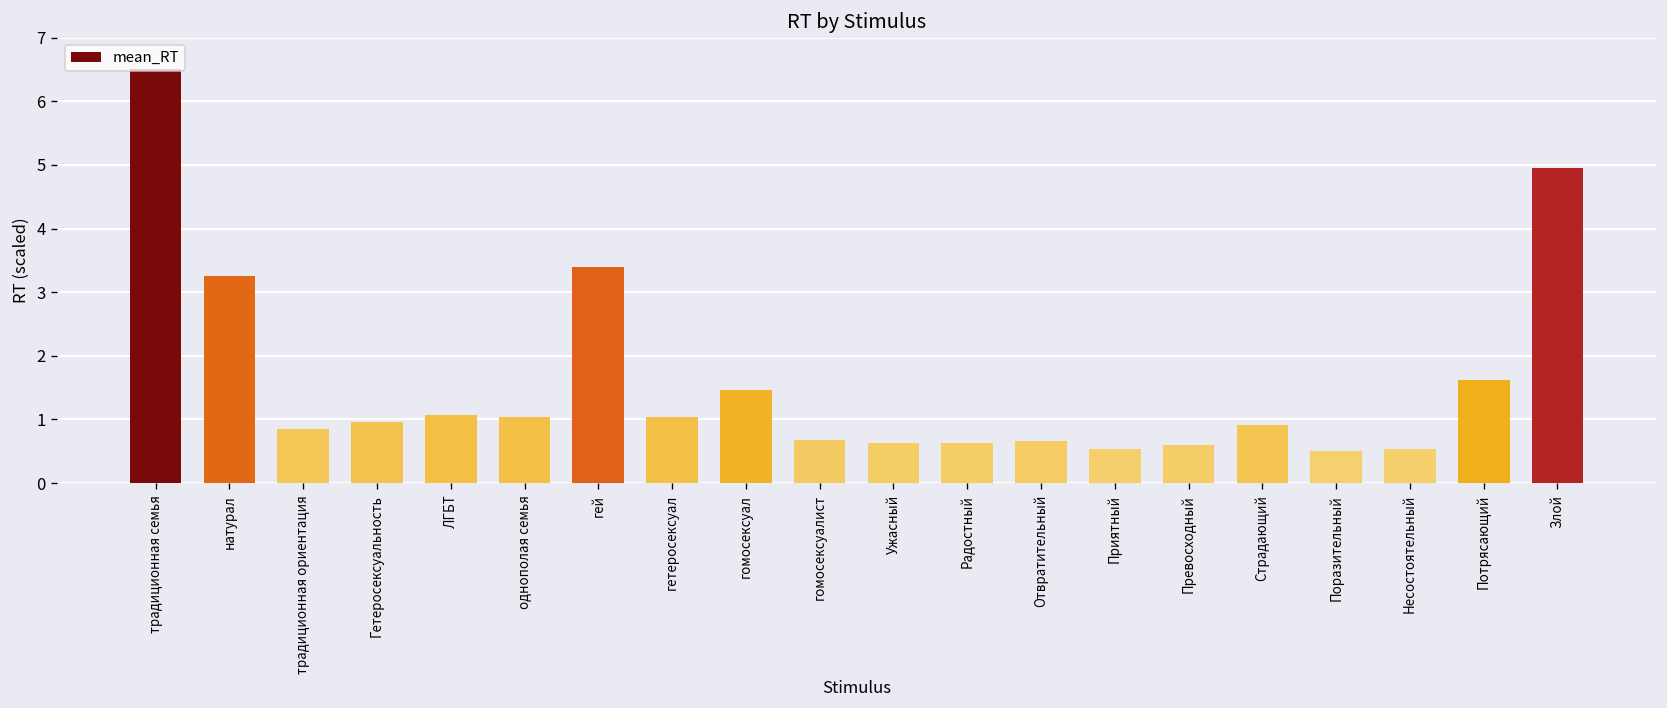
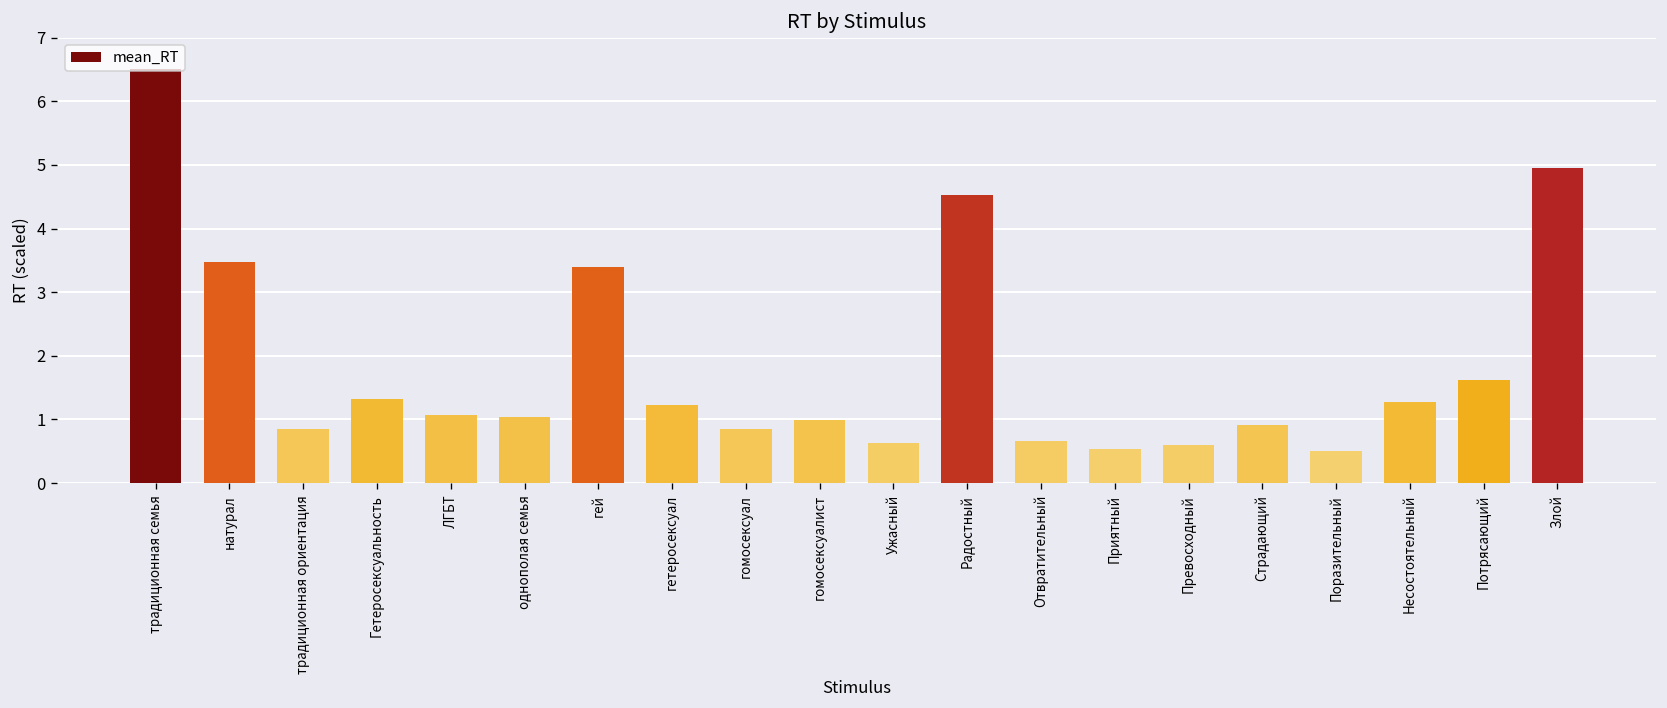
натурал: 3.3 -> 3.5
Гетеросексуальность: 1.0 -> 1.3
гетеросексуал: 1.0 -> 1.2
гомосексуал: 1.5 -> 0.8
гомосексуалист: 0.7 -> 1.0
Радостный: 0.6 -> 4.5
Несостоятельный: 0.5 -> 1.3
